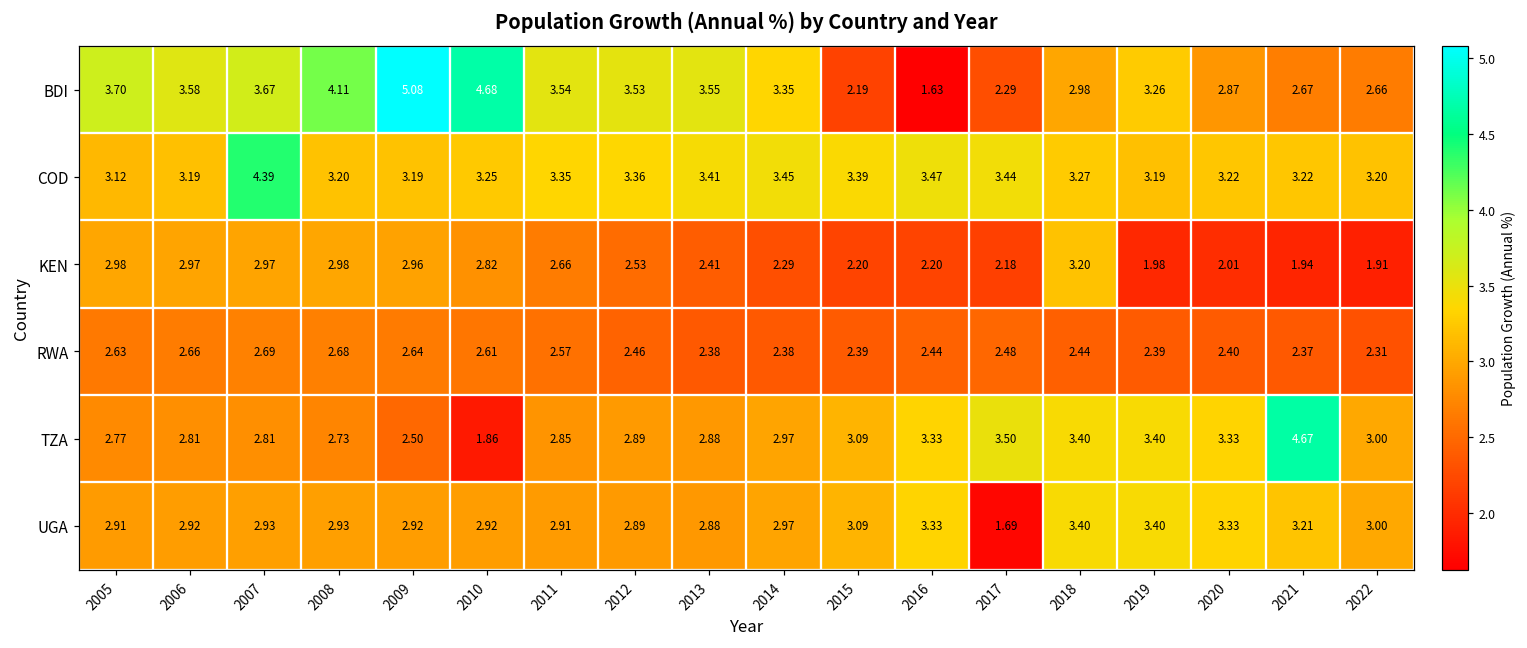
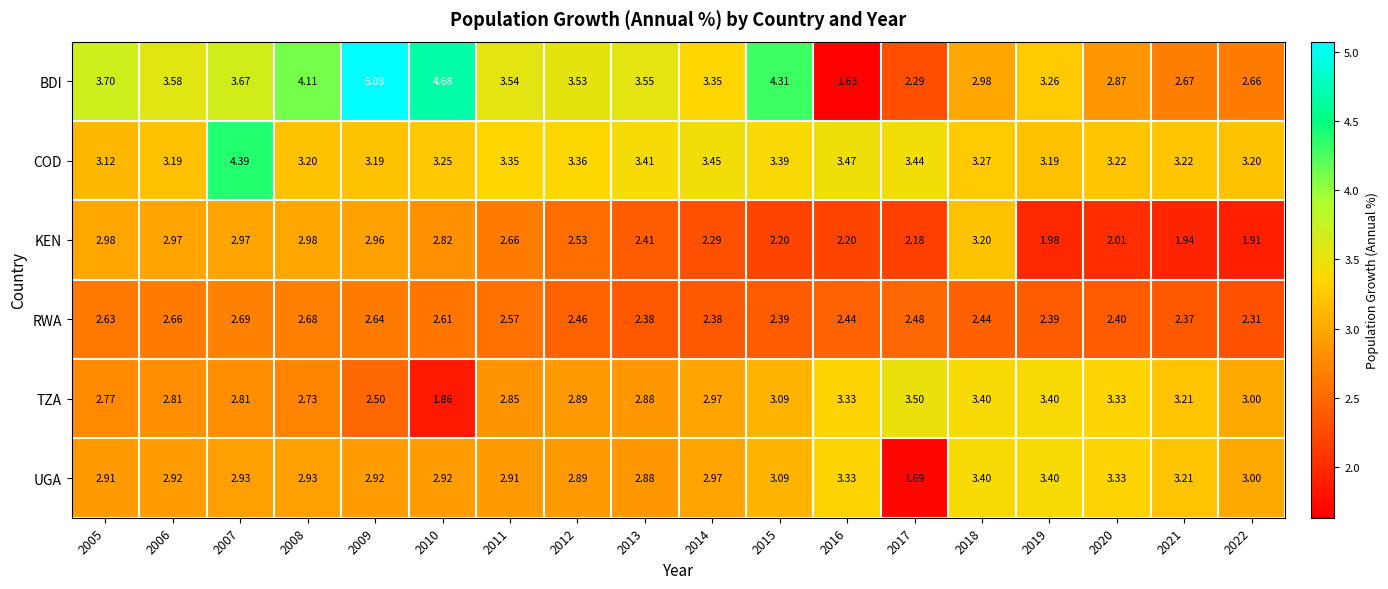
BDI, 2015: 2.19 -> 4.31
TZA, 2021: 4.67 -> 3.21
